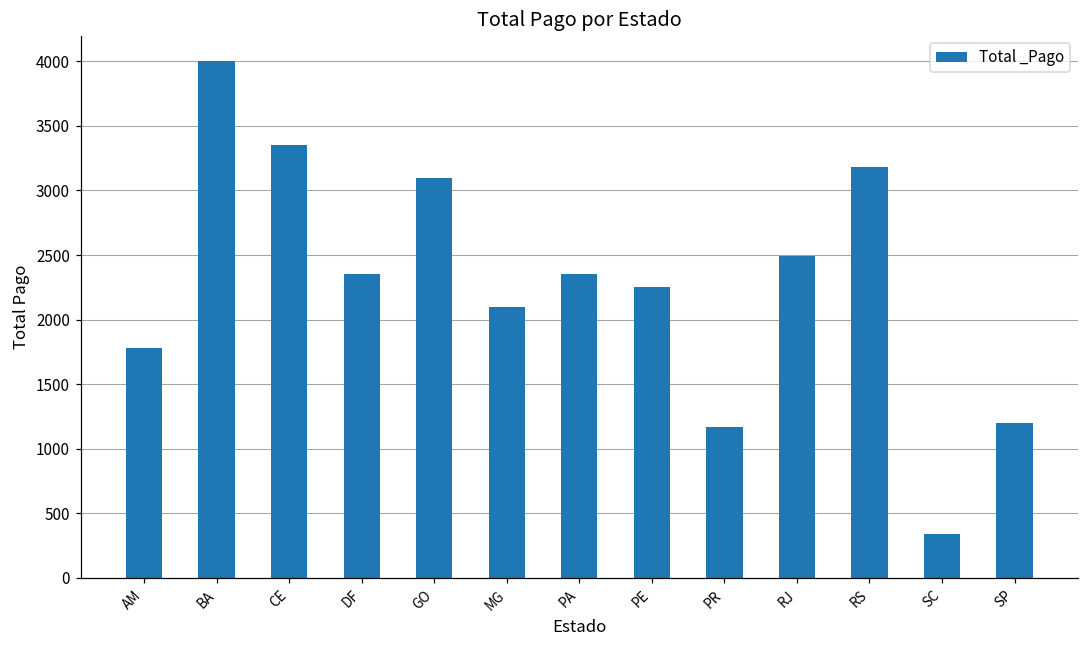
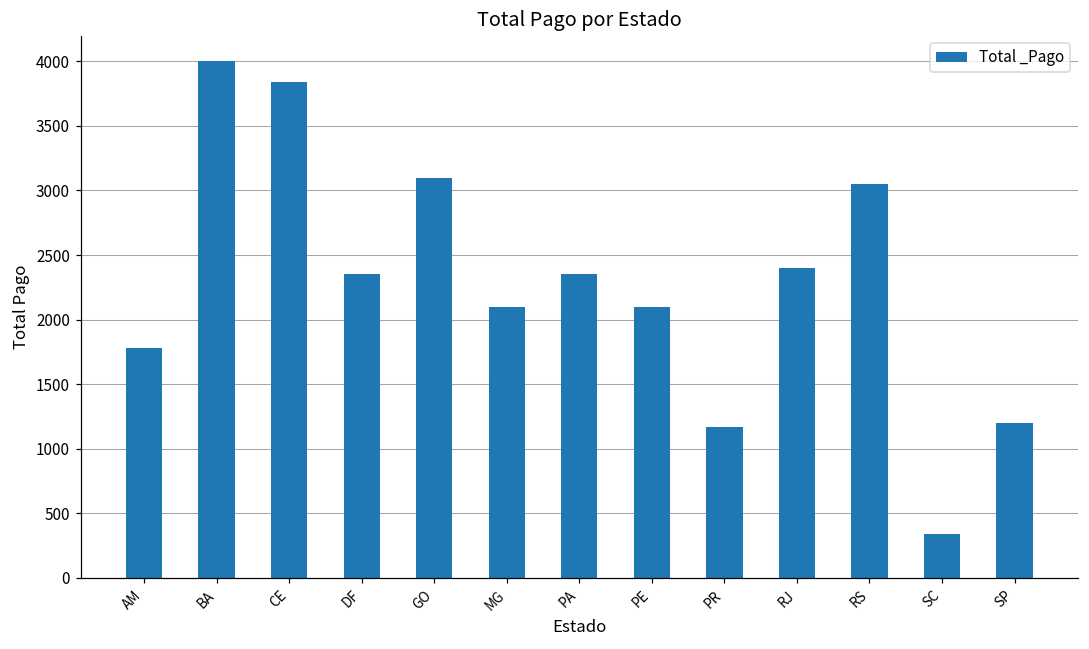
CE: 3350 -> 3840
PE: 2250 -> 2100
RJ: 2500 -> 2400
RS: 3180 -> 3050
